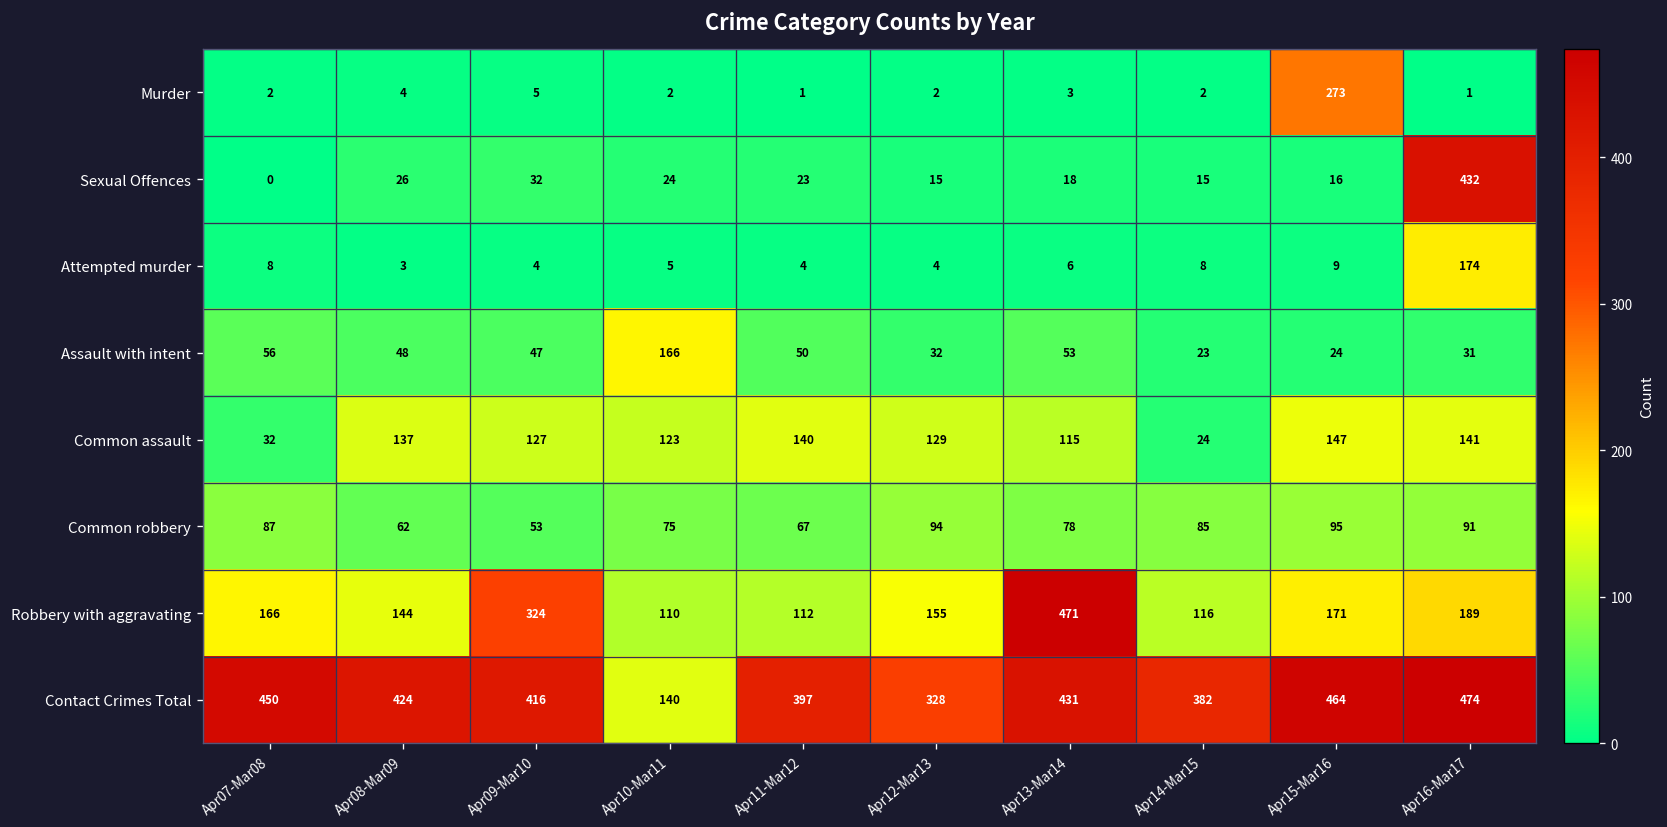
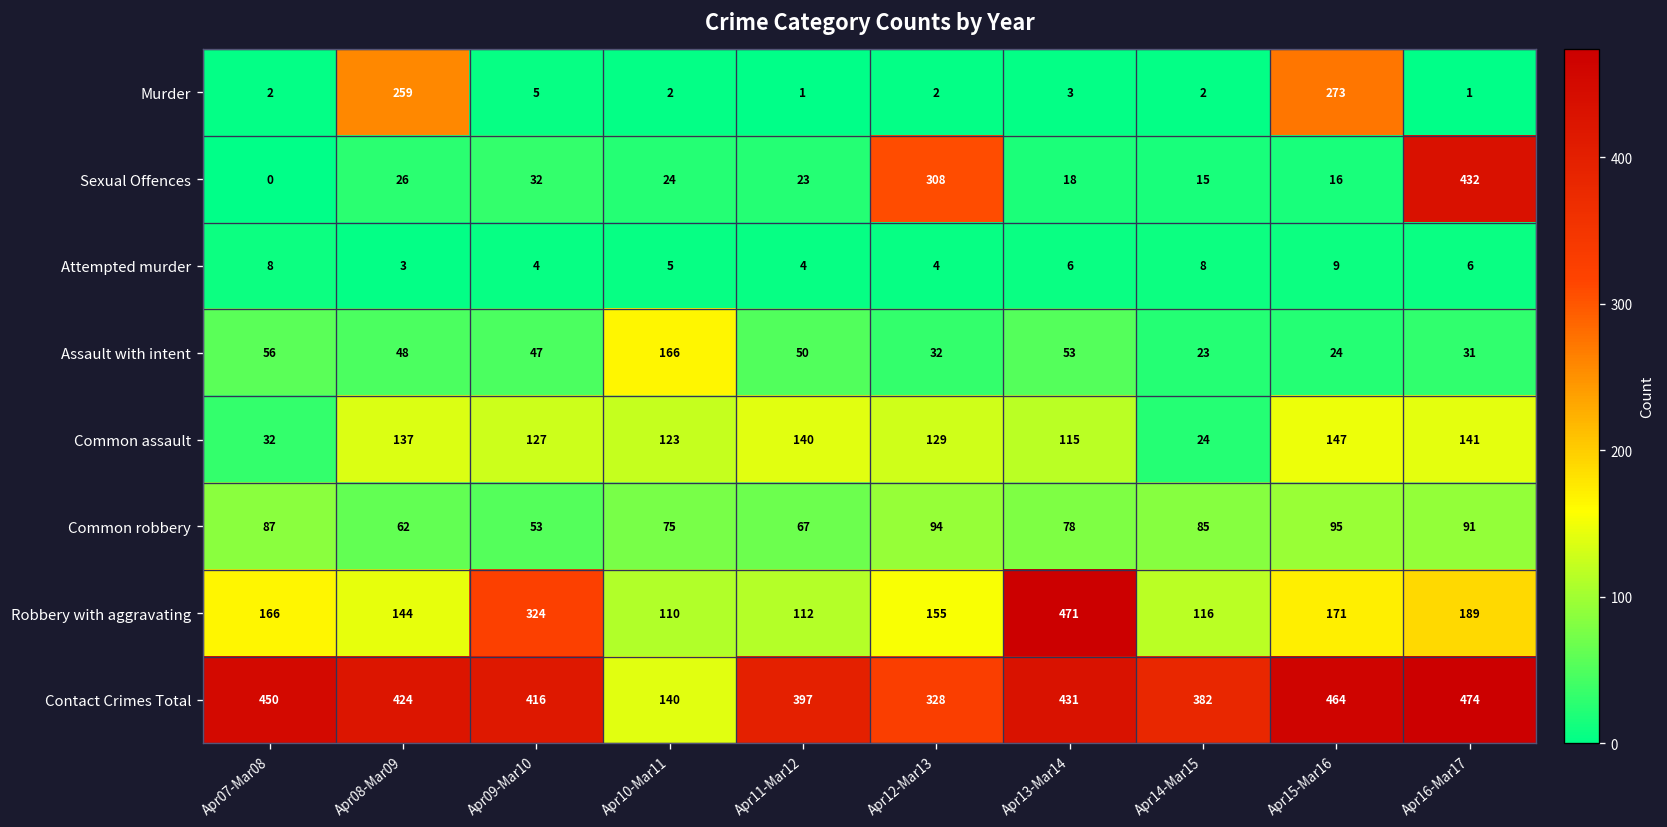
Murder, Apr08-Mar09: 4 -> 259
Sexual Offences, Apr12-Mar13: 15 -> 308
Attempted murder, Apr16-Mar17: 174 -> 6
